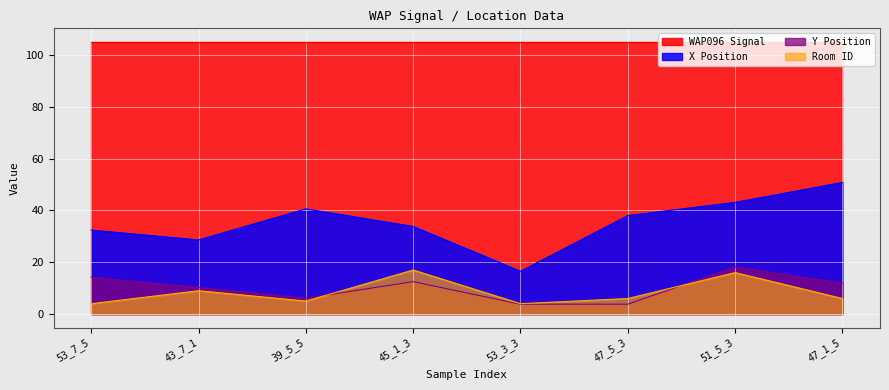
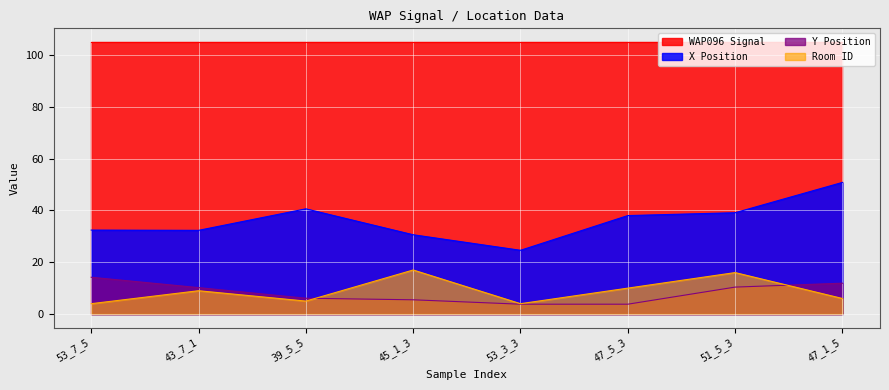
X Position, 43_7_1: 29 -> 32
X Position, 45_1_3: 34 -> 31
Y Position, 45_1_3: 13 -> 6
X Position, 53_3_3: 17 -> 25
Room ID, 47_5_3: 6 -> 10
X Position, 51_5_3: 43 -> 39
Y Position, 51_5_3: 18 -> 10
